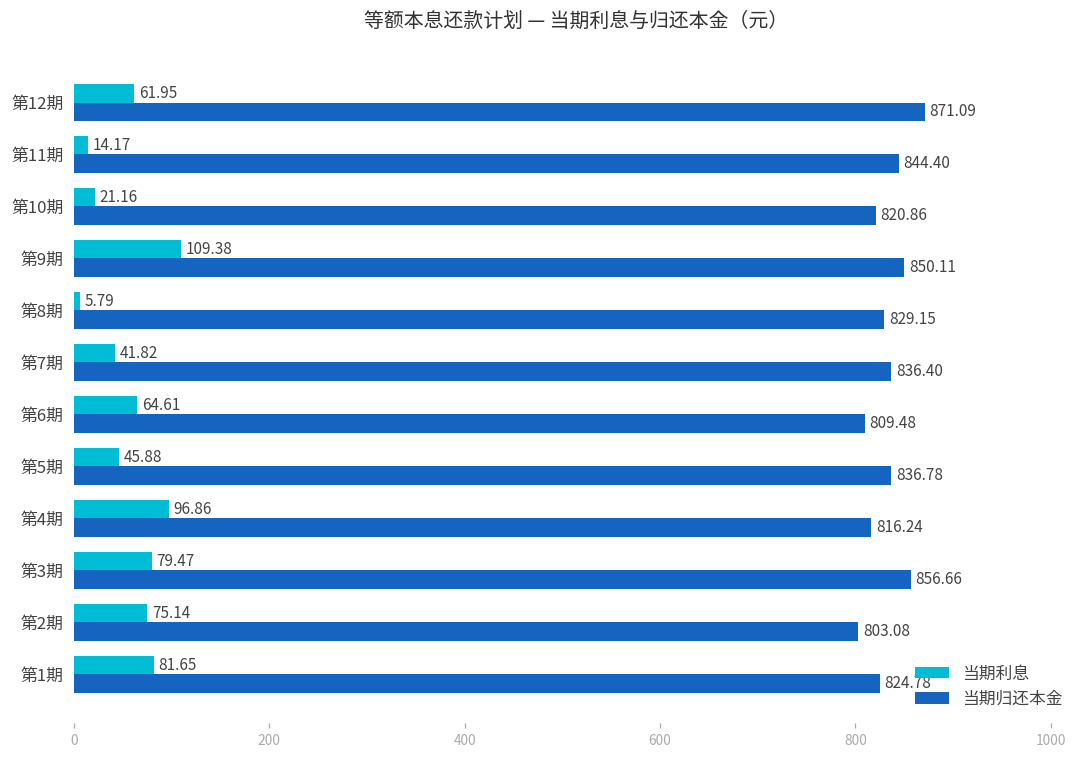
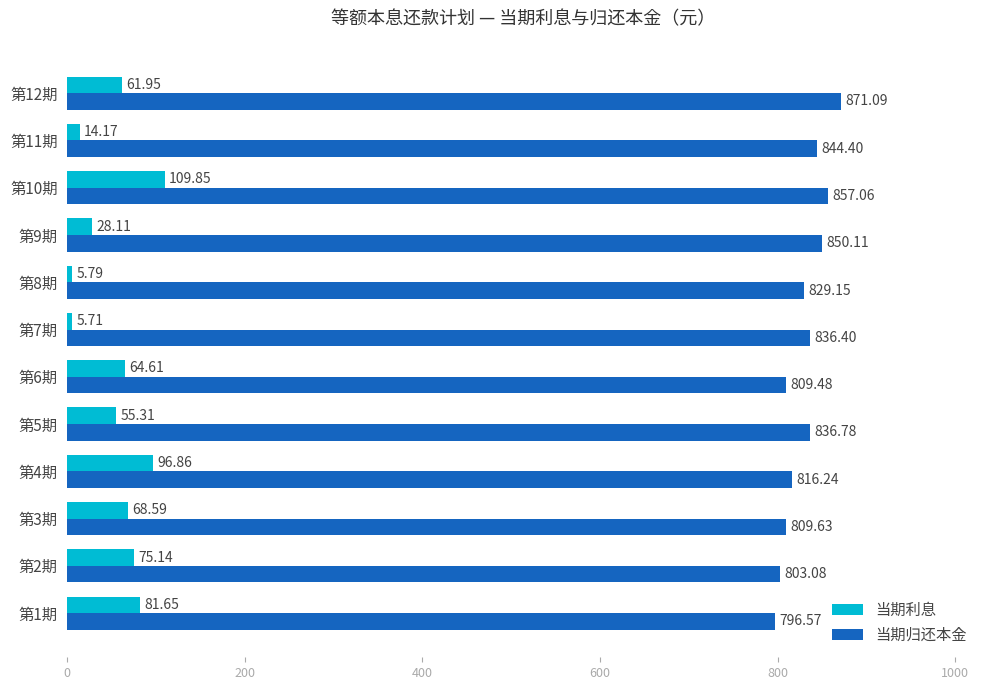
当期利息, 第10期: 21.16 -> 109.85
当期归还本金, 第10期: 820.86 -> 857.06
当期利息, 第9期: 109.38 -> 28.11
当期利息, 第7期: 41.82 -> 5.71
当期利息, 第5期: 45.88 -> 55.31
当期利息, 第3期: 79.47 -> 68.59
当期归还本金, 第3期: 856.66 -> 809.63
当期归还本金, 第1期: 824.78 -> 796.57
